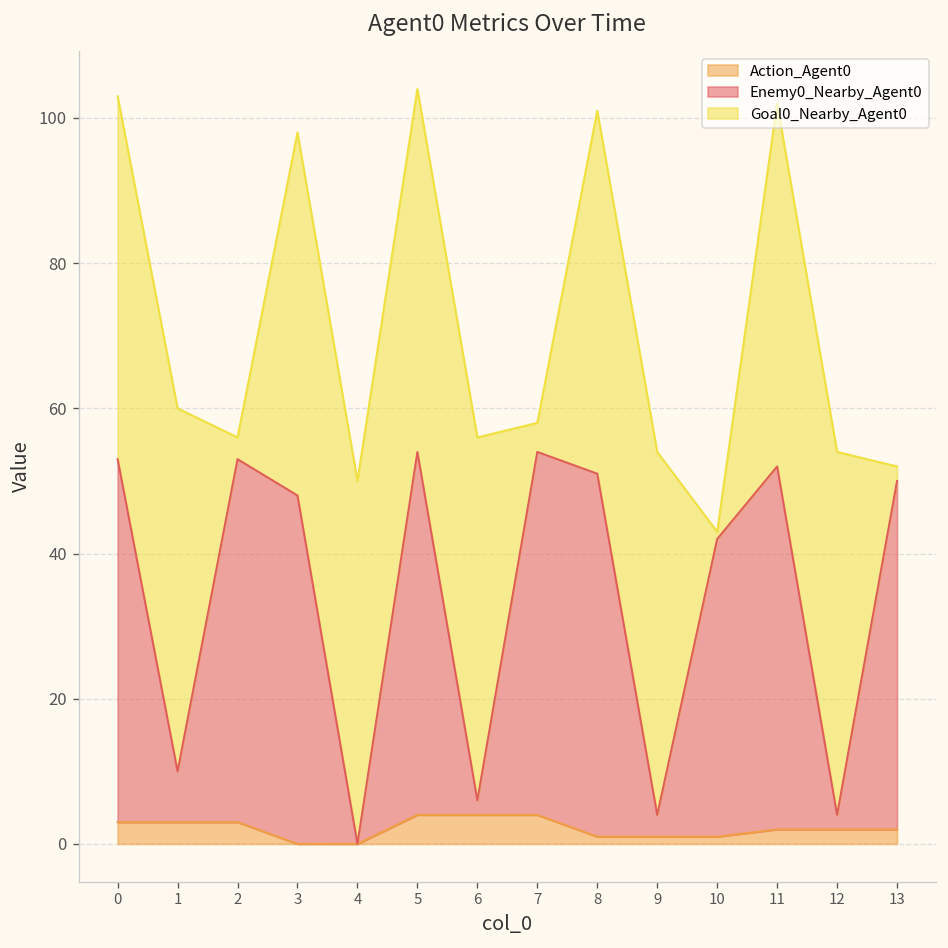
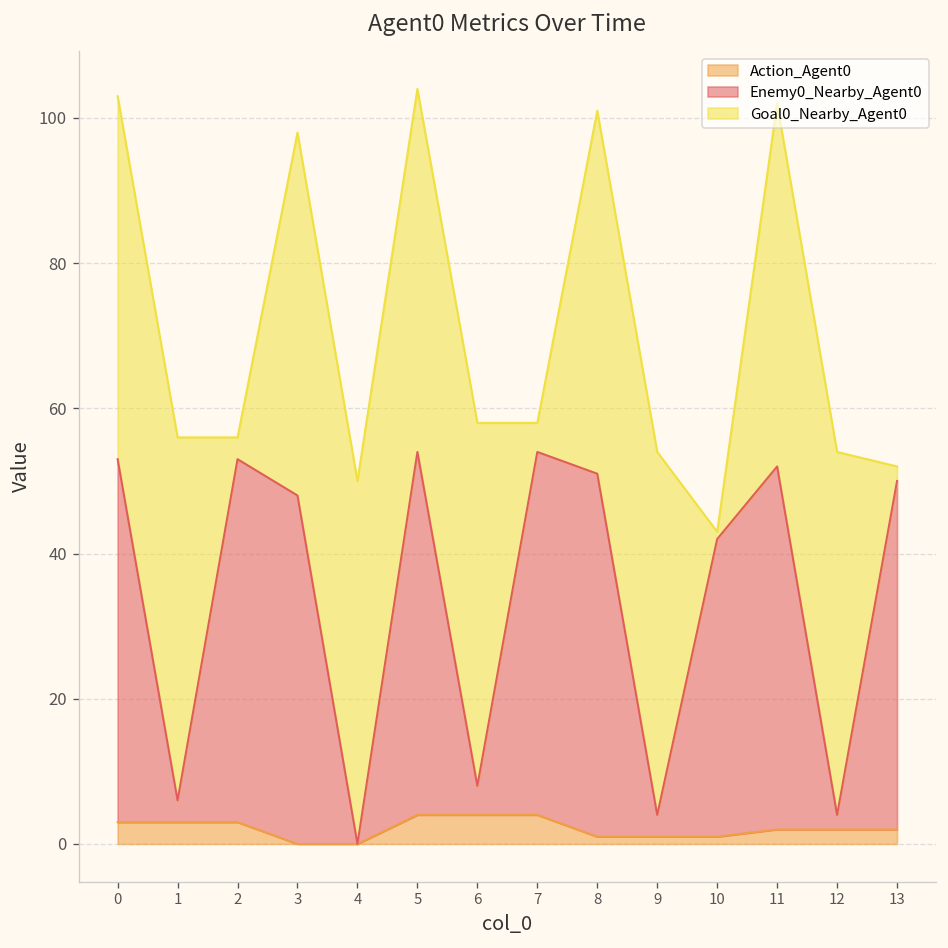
Enemy0_Nearby_Agent0, 1: 7 -> 3
Enemy0_Nearby_Agent0, 6: 2 -> 4
